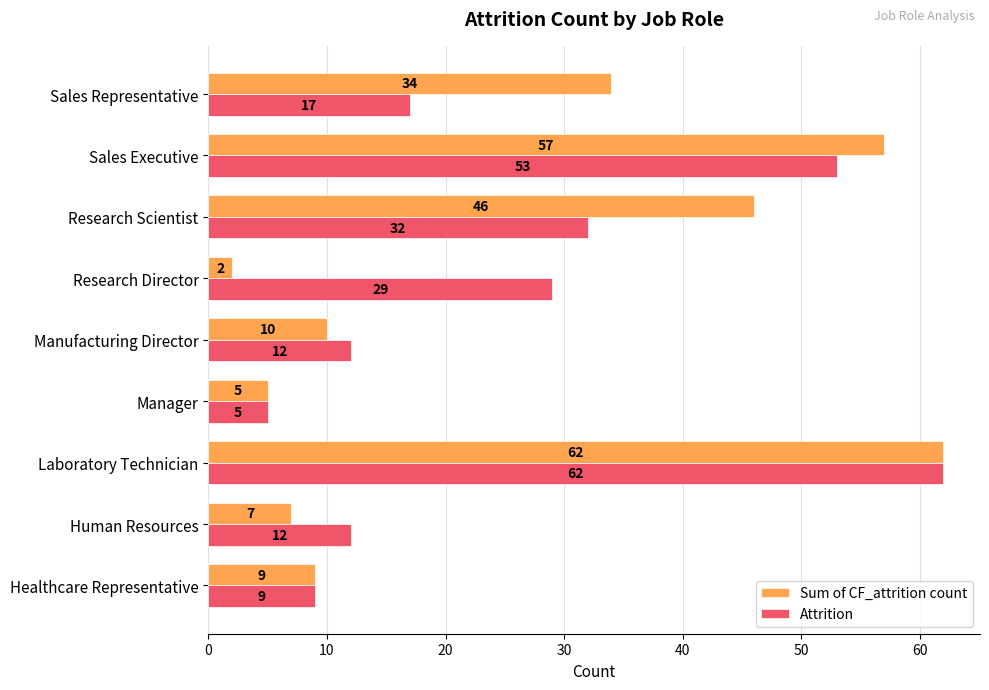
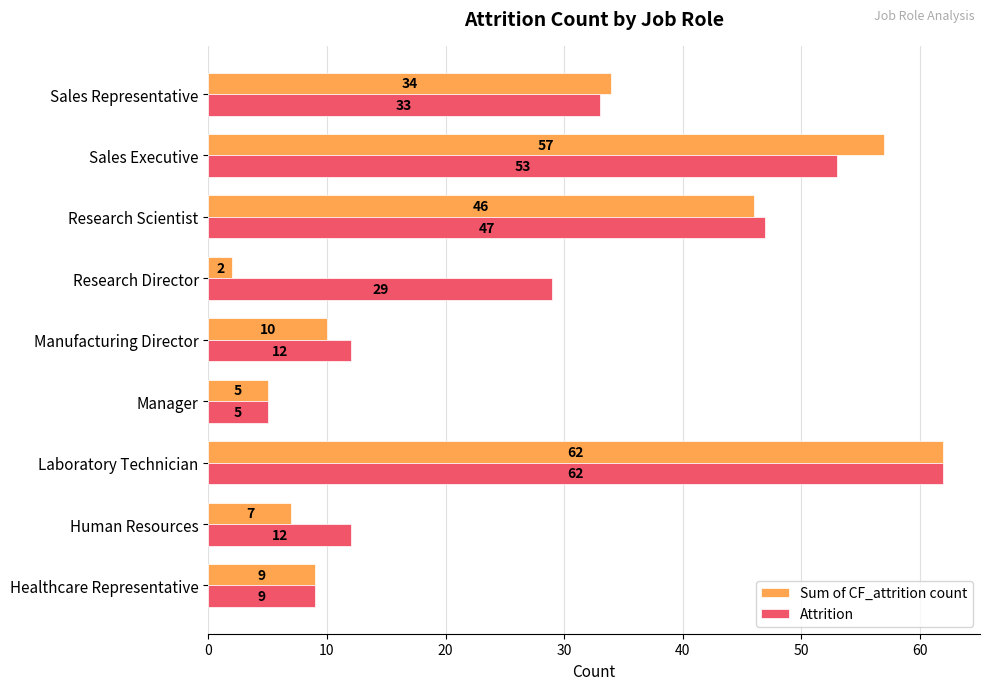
Attrition, Sales Representative: 17 -> 33
Attrition, Research Scientist: 32 -> 47
